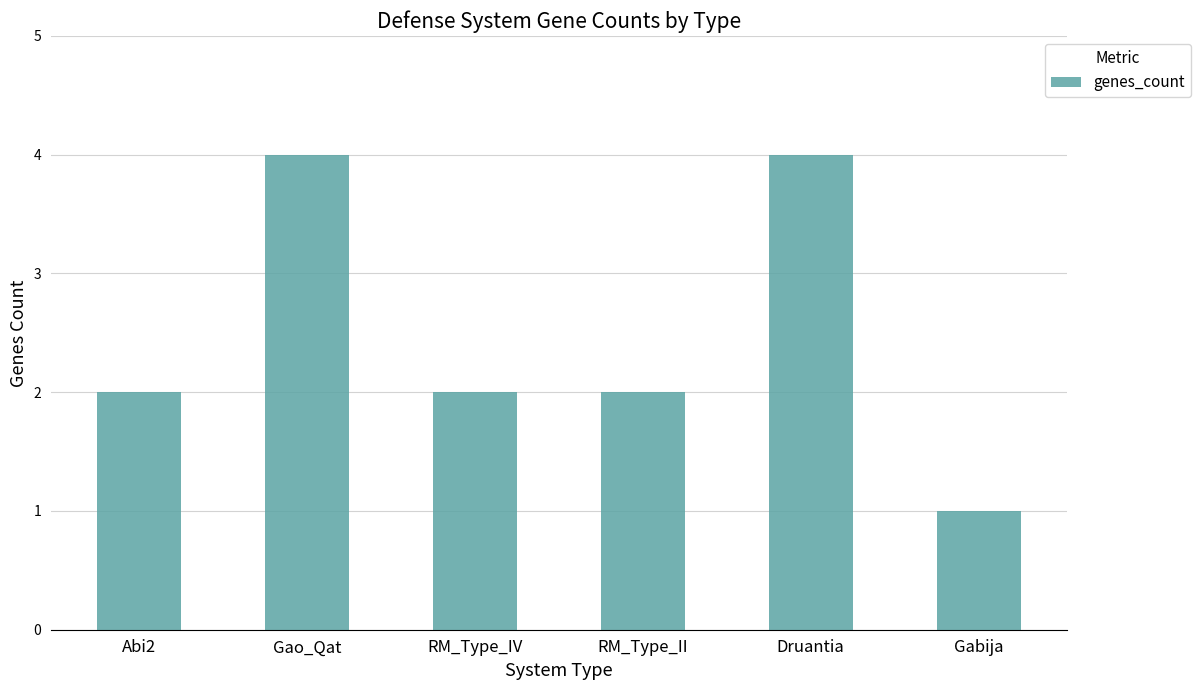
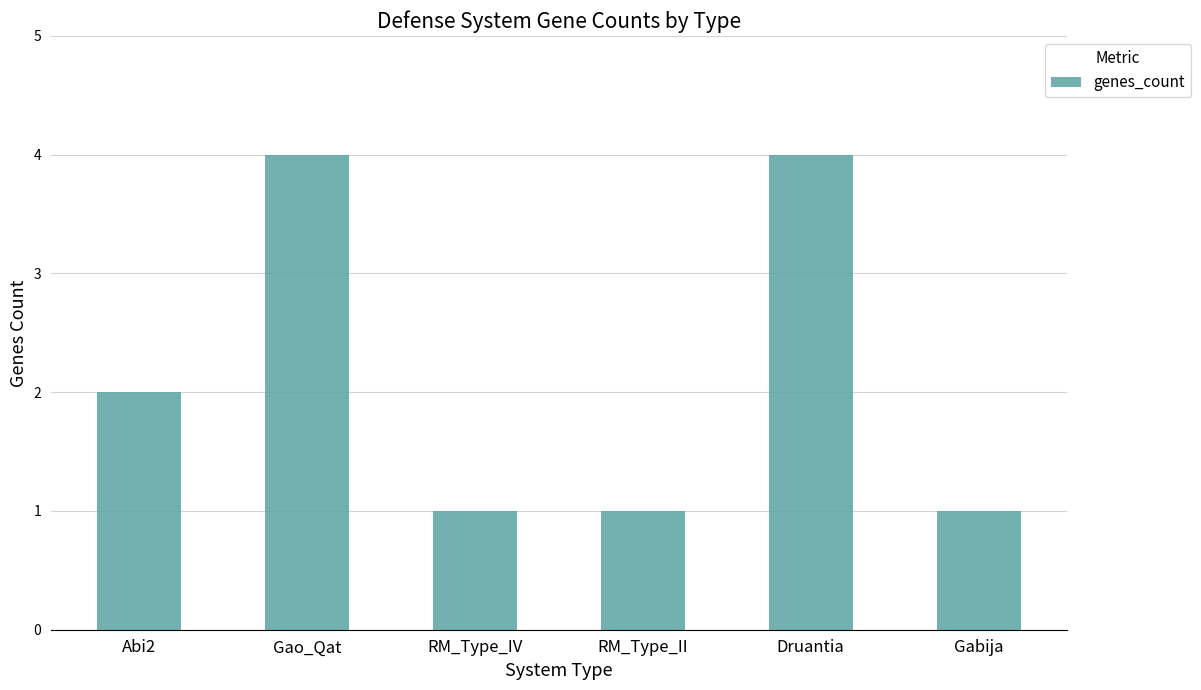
RM_Type_IV: 2 -> 1
RM_Type_II: 2 -> 1
